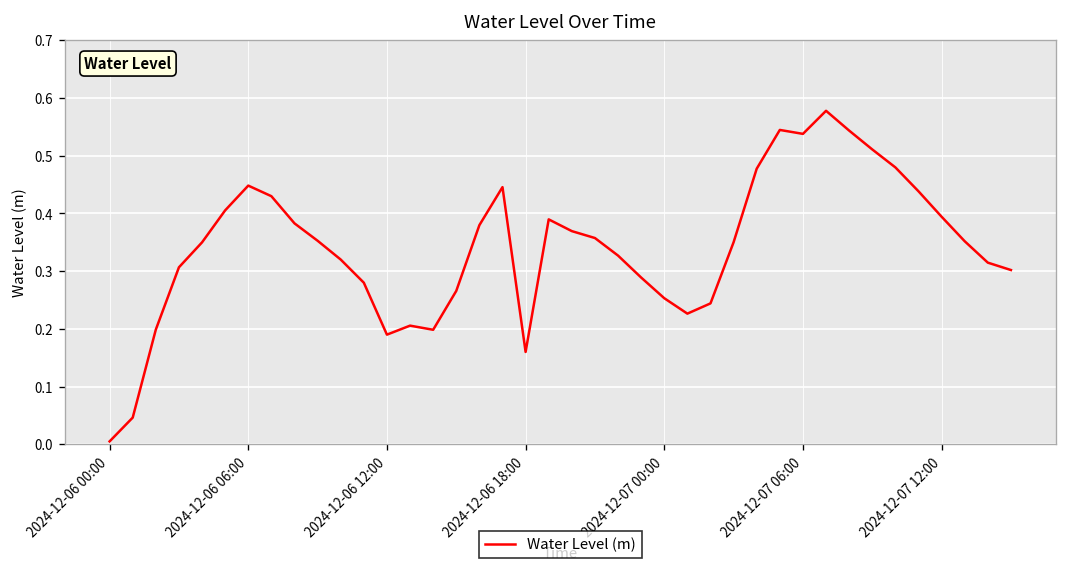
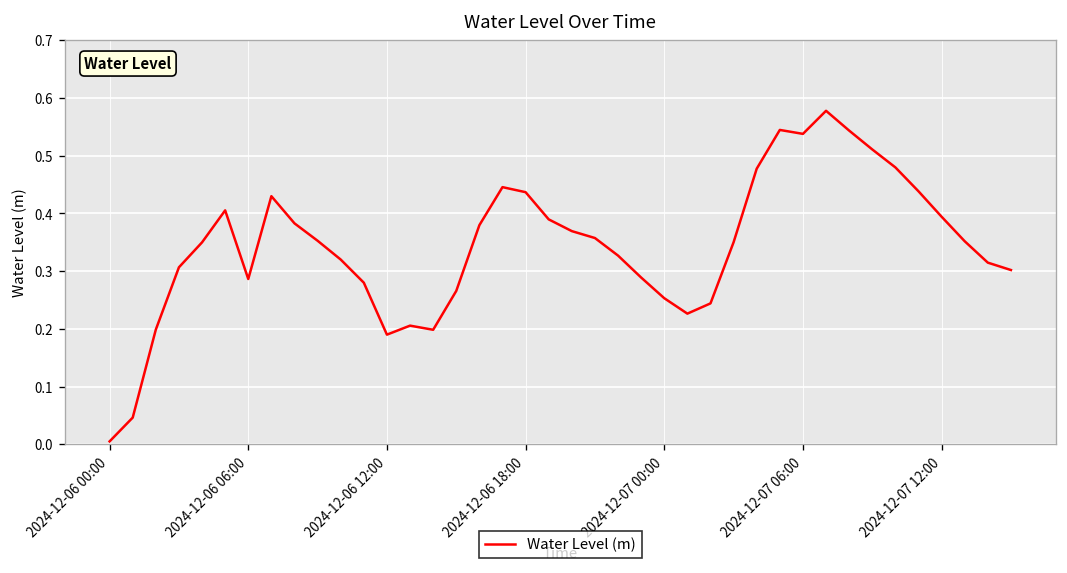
2024-12-06 06:00: 0.45 -> 0.29
2024-12-06 18:00: 0.16 -> 0.44
